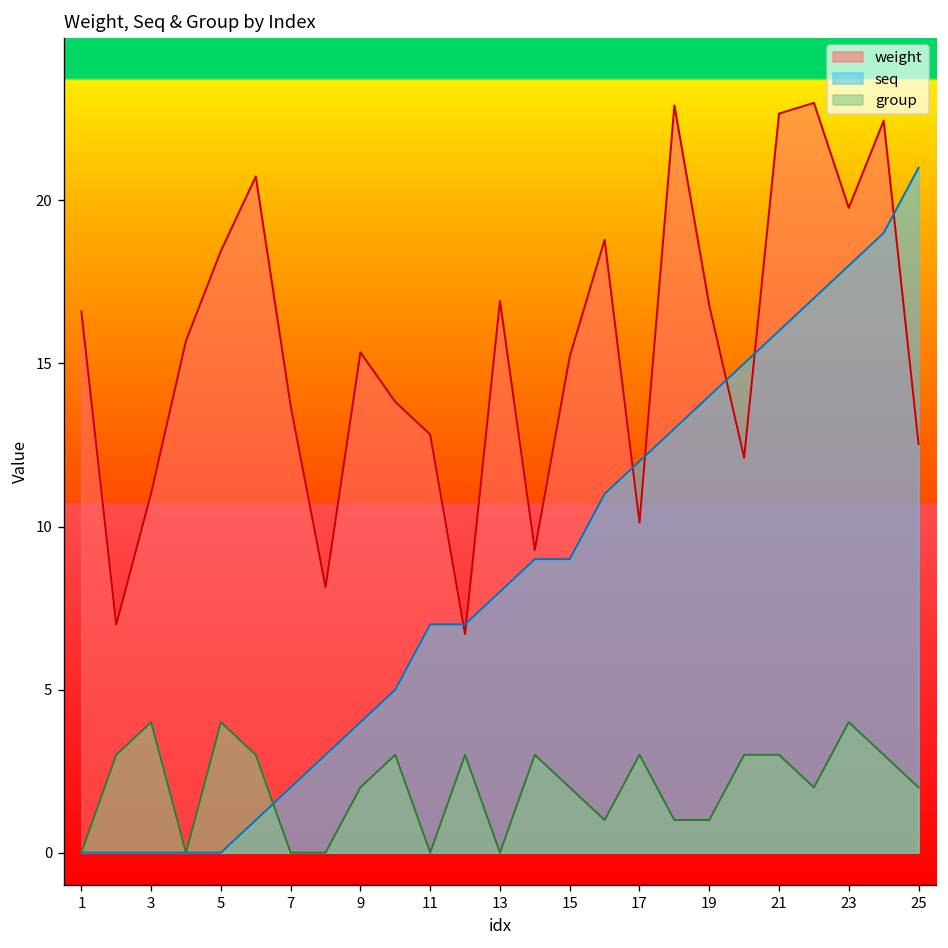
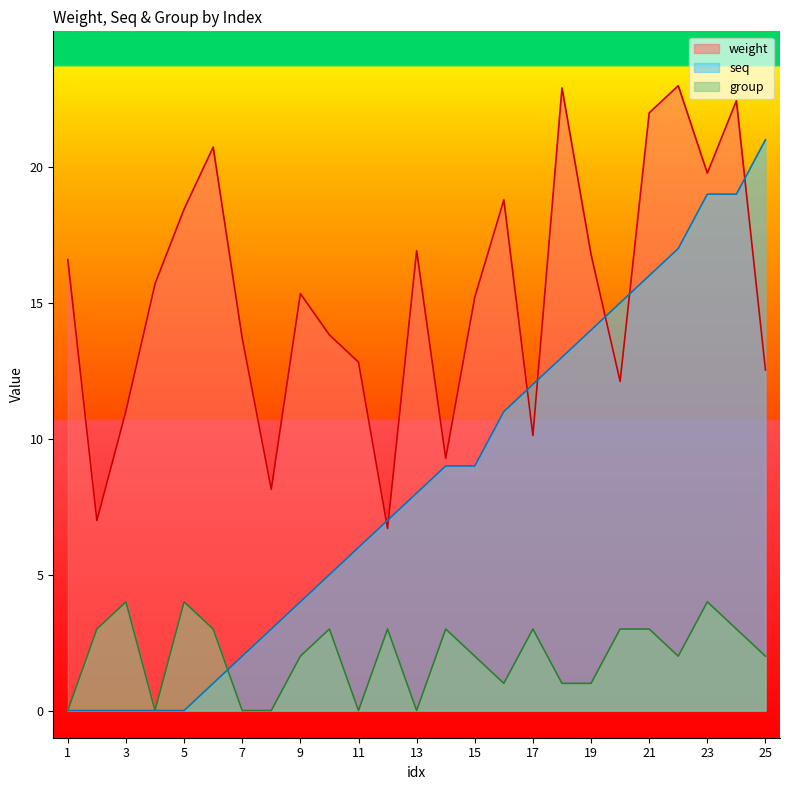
seq, 11: 7 -> 6
weight, 21: 22.7 -> 22.0
seq, 23: 18 -> 19
